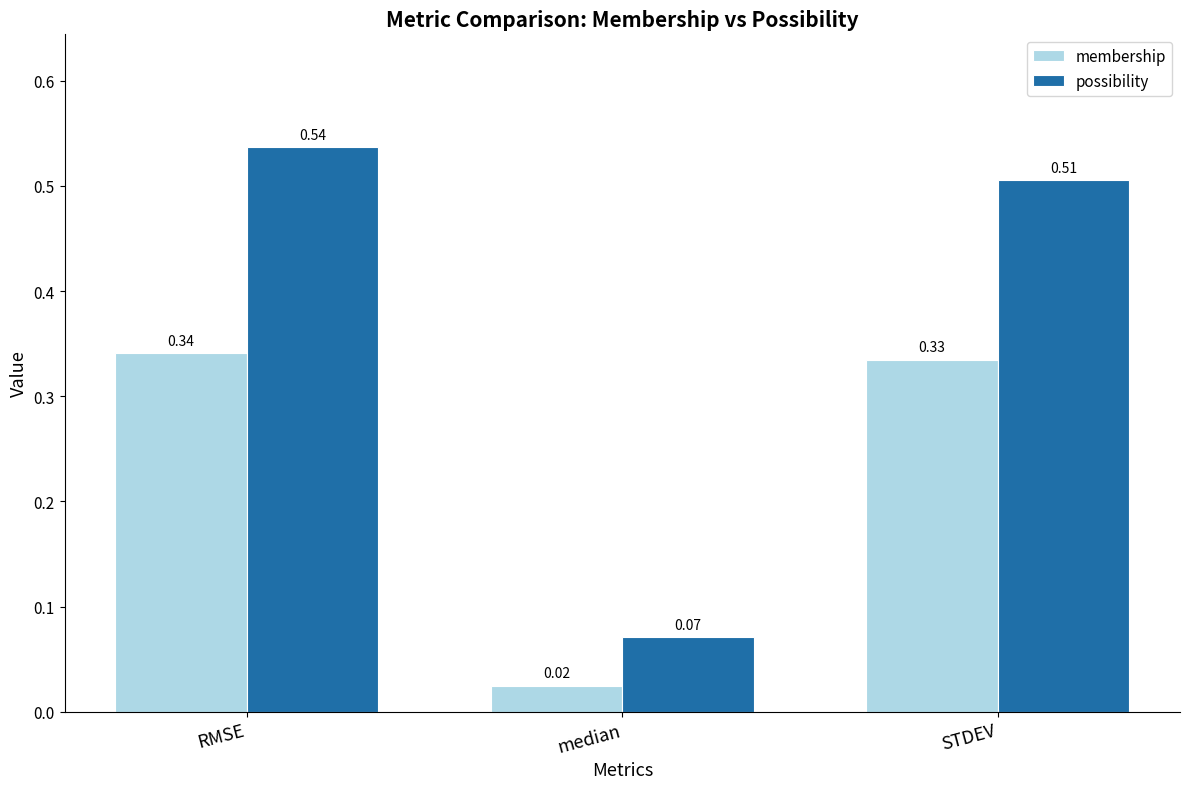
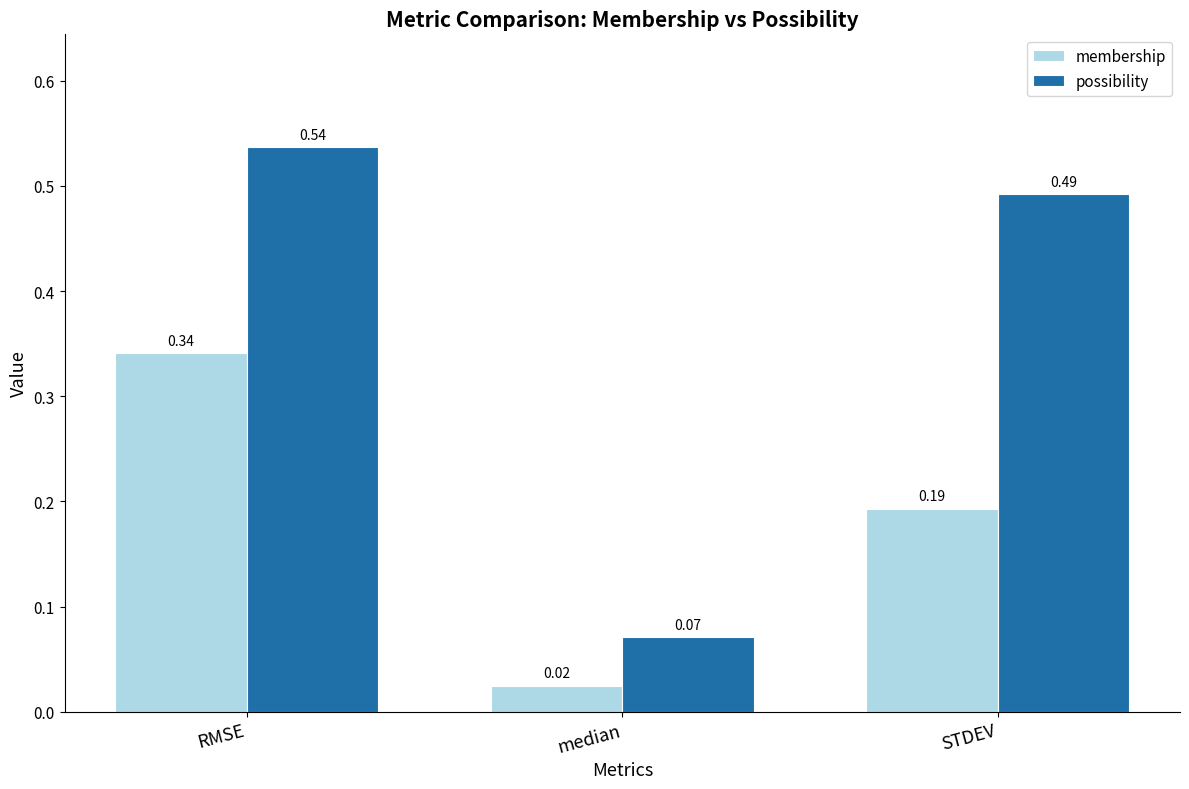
membership, STDEV: 0.33 -> 0.19
possibility, STDEV: 0.51 -> 0.49
